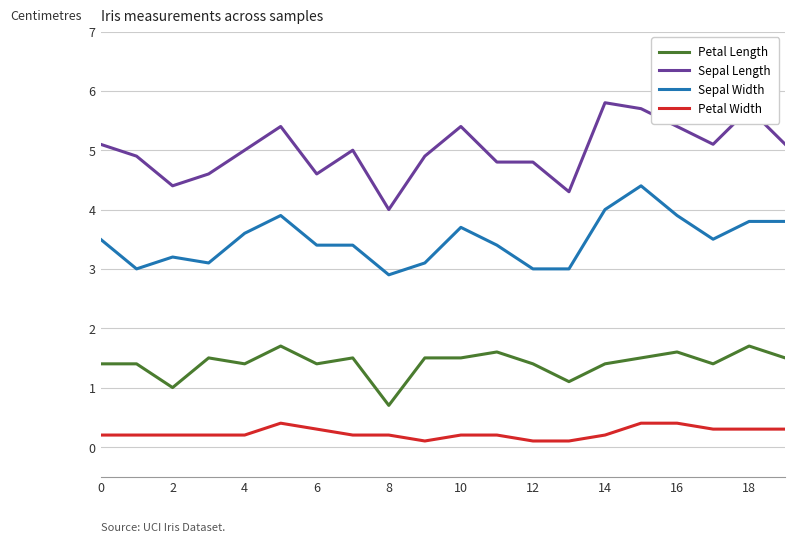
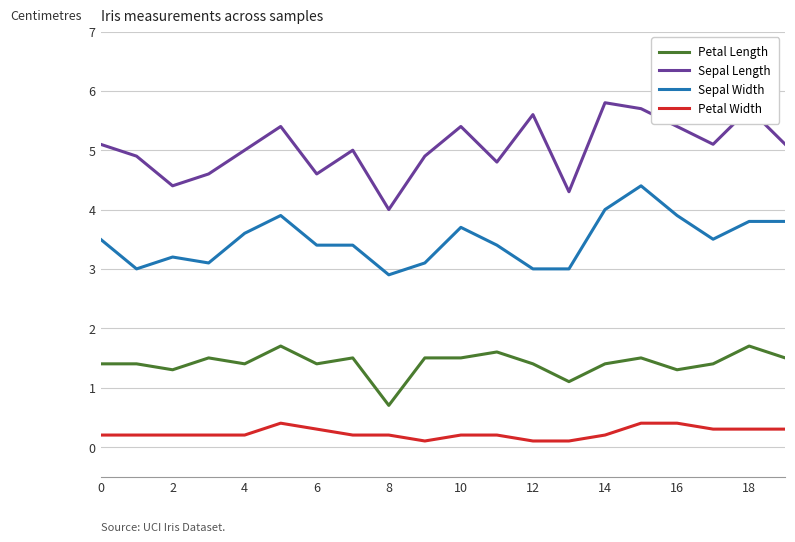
Petal Length, 2: 1.0 -> 1.3
Sepal Length, 12: 4.8 -> 5.6
Petal Length, 16: 1.6 -> 1.3
